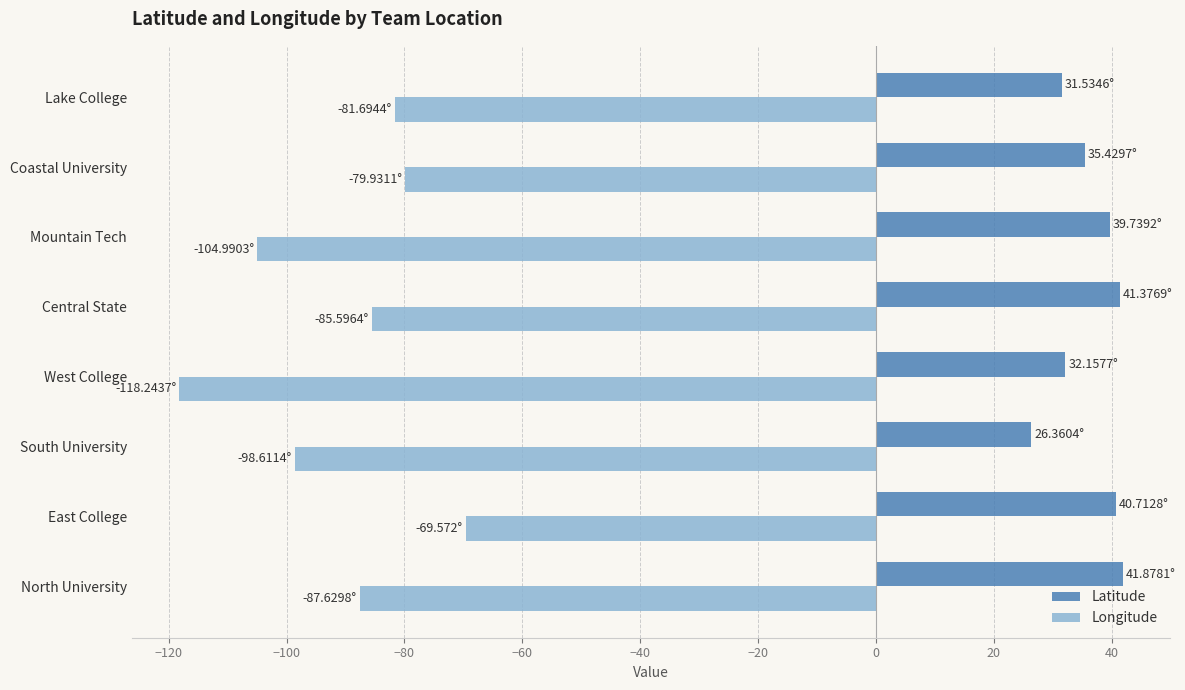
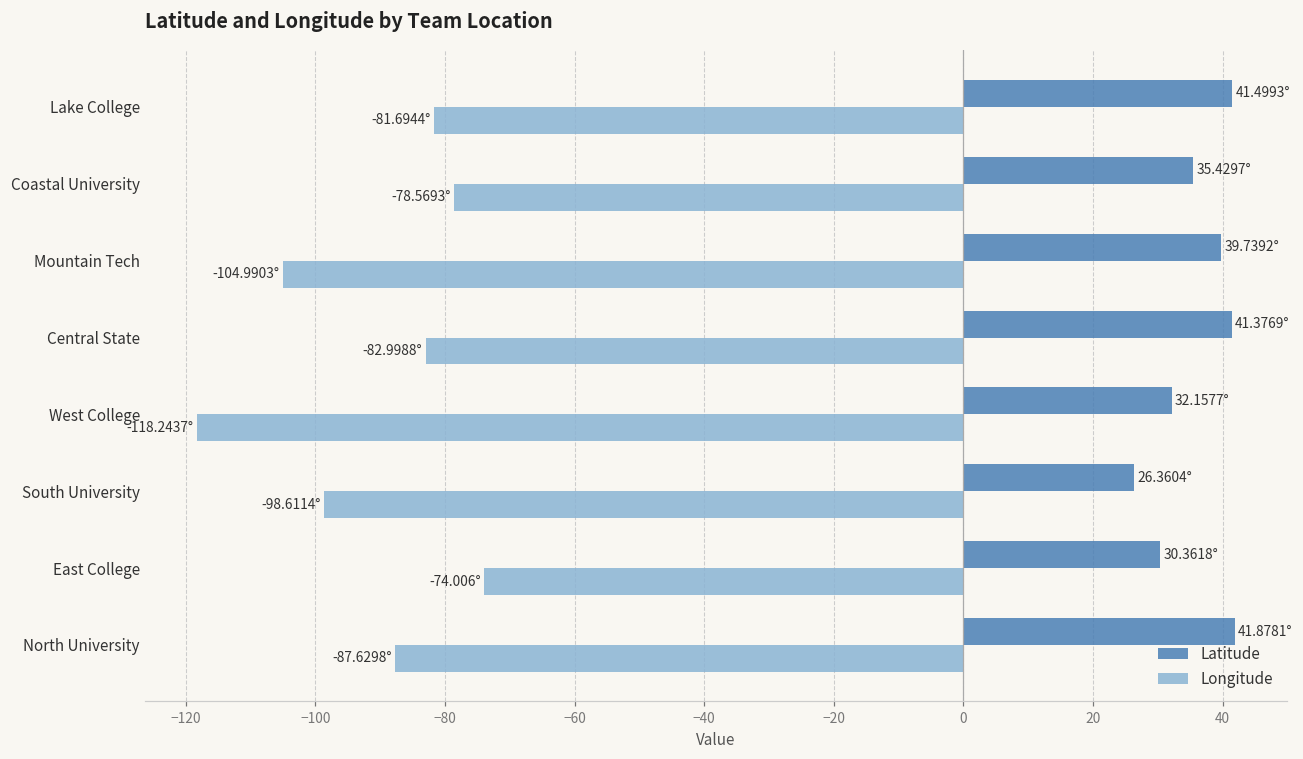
Latitude, Lake College: 31.5346° -> 41.4993°
Longitude, Coastal University: -79.9311° -> -78.5693°
Longitude, Central State: -85.5964° -> -82.9988°
Latitude, East College: 40.7128° -> 30.3618°
Longitude, East College: -69.572° -> -74.006°
